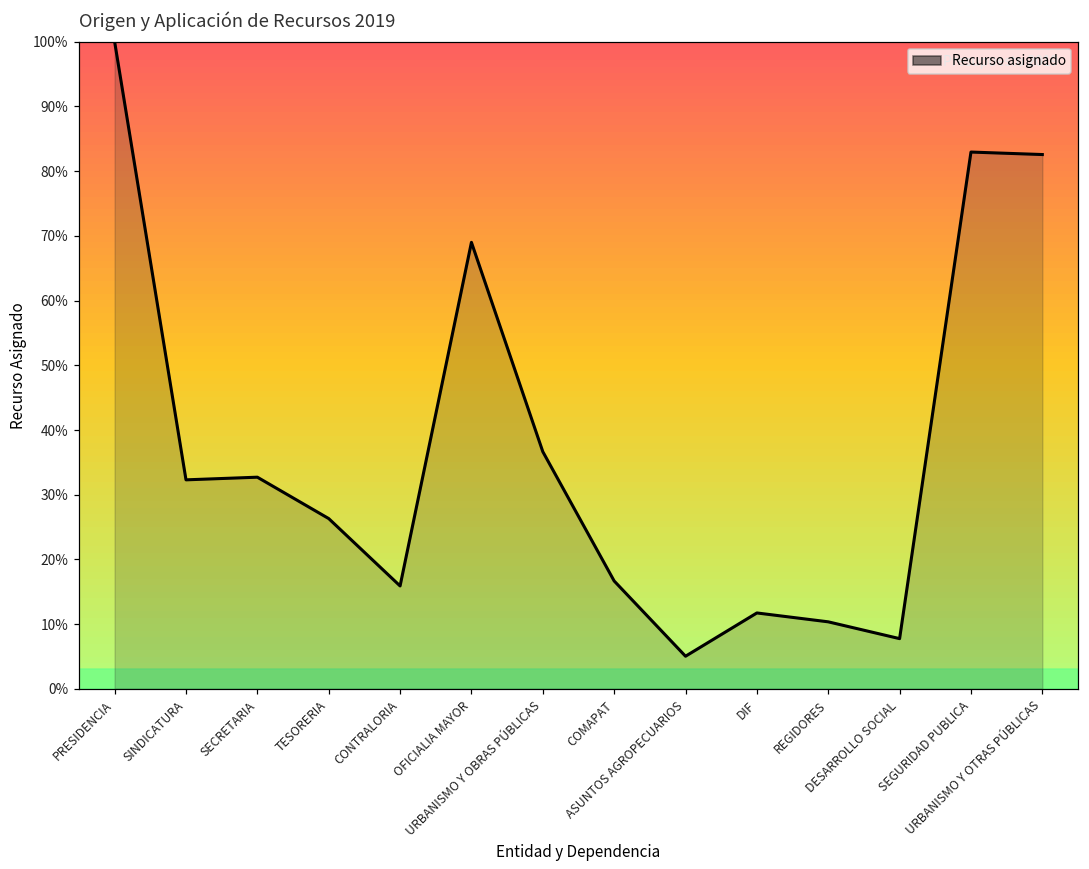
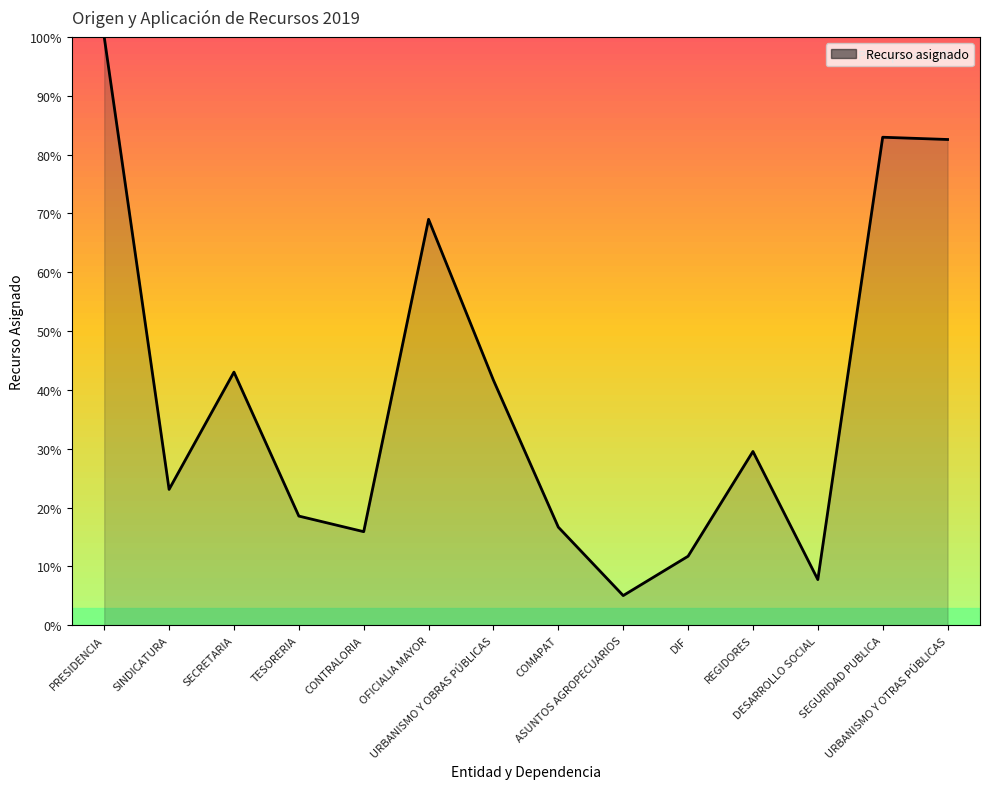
SINDICATURA: 32% -> 23%
SECRETARIA: 33% -> 43%
TESORERIA: 26% -> 19%
URBANISMO Y OBRAS PÚBLICAS: 37% -> 42%
REGIDORES: 10% -> 30%
